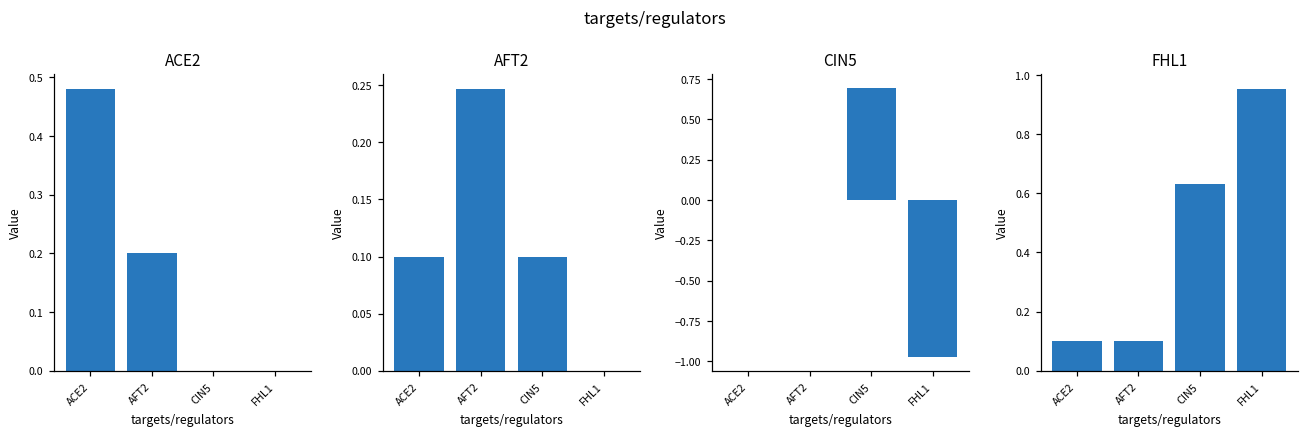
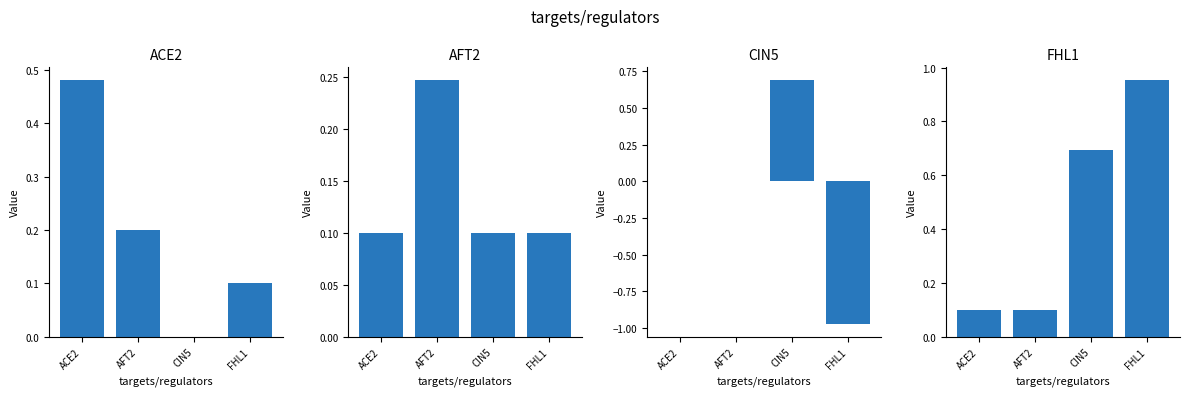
ACE2, FHL1: 0.0 -> 0.1
AFT2, FHL1: 0.0 -> 0.1
FHL1, CIN5: 0.63 -> 0.69
